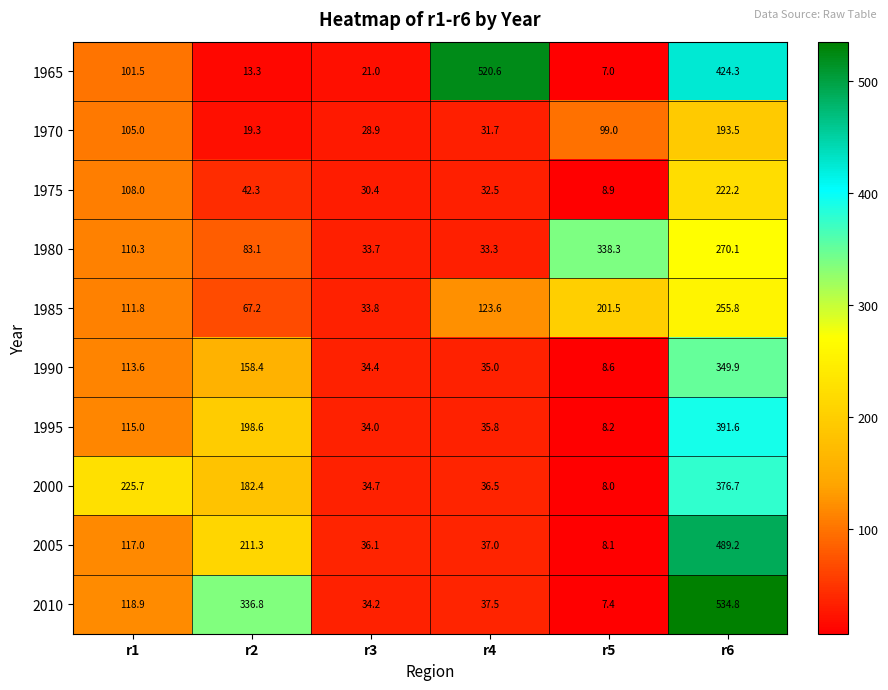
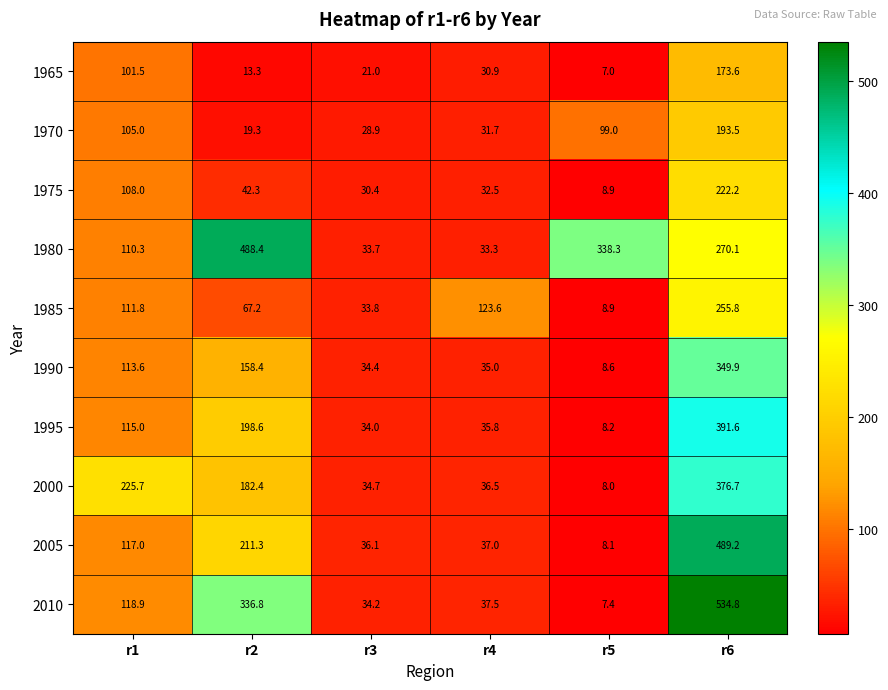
1965, r4: 520.6 -> 30.9
1965, r6: 424.3 -> 173.6
1980, r2: 83.1 -> 488.4
1985, r5: 201.5 -> 8.9
